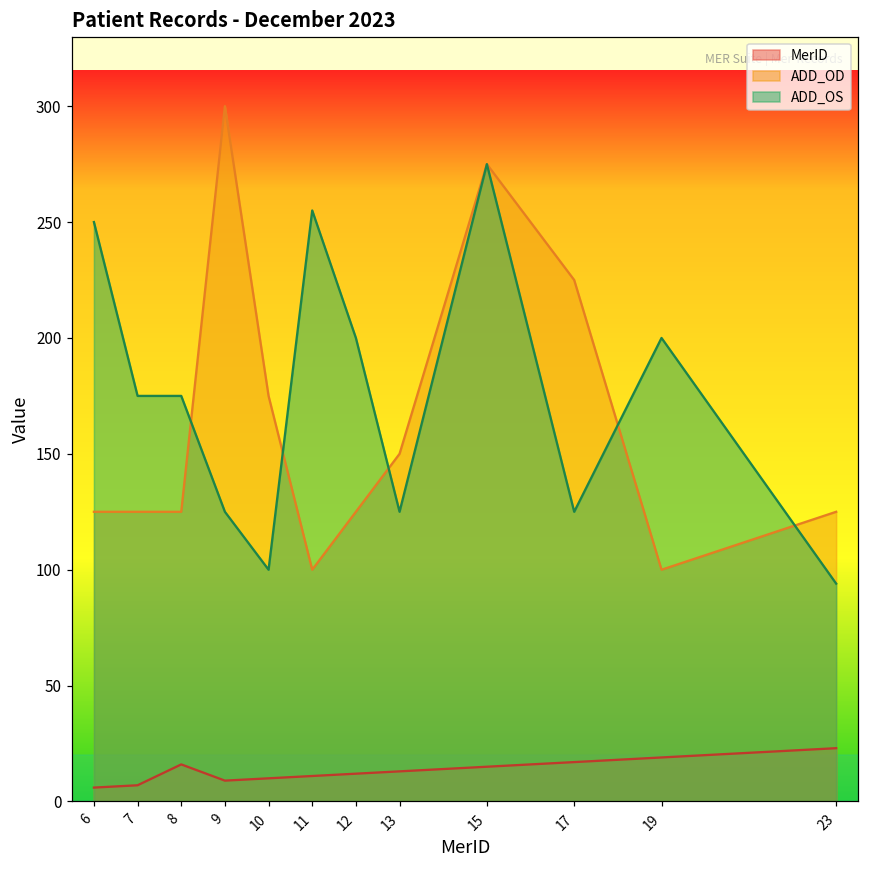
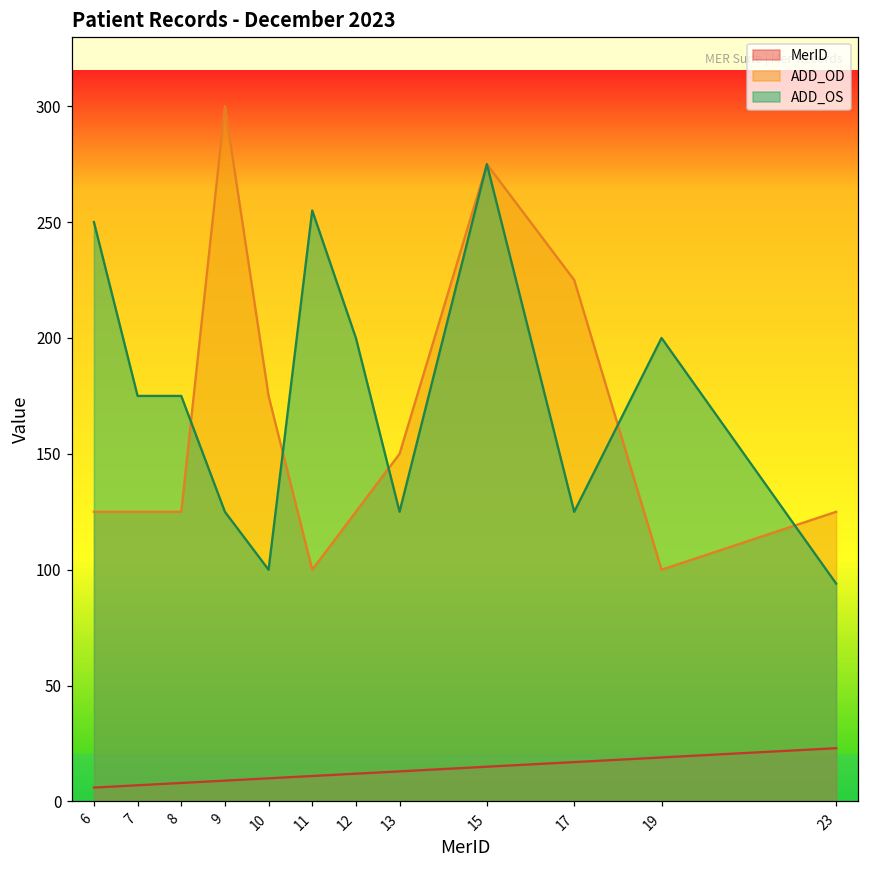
MerID, 8: 16 -> 8
